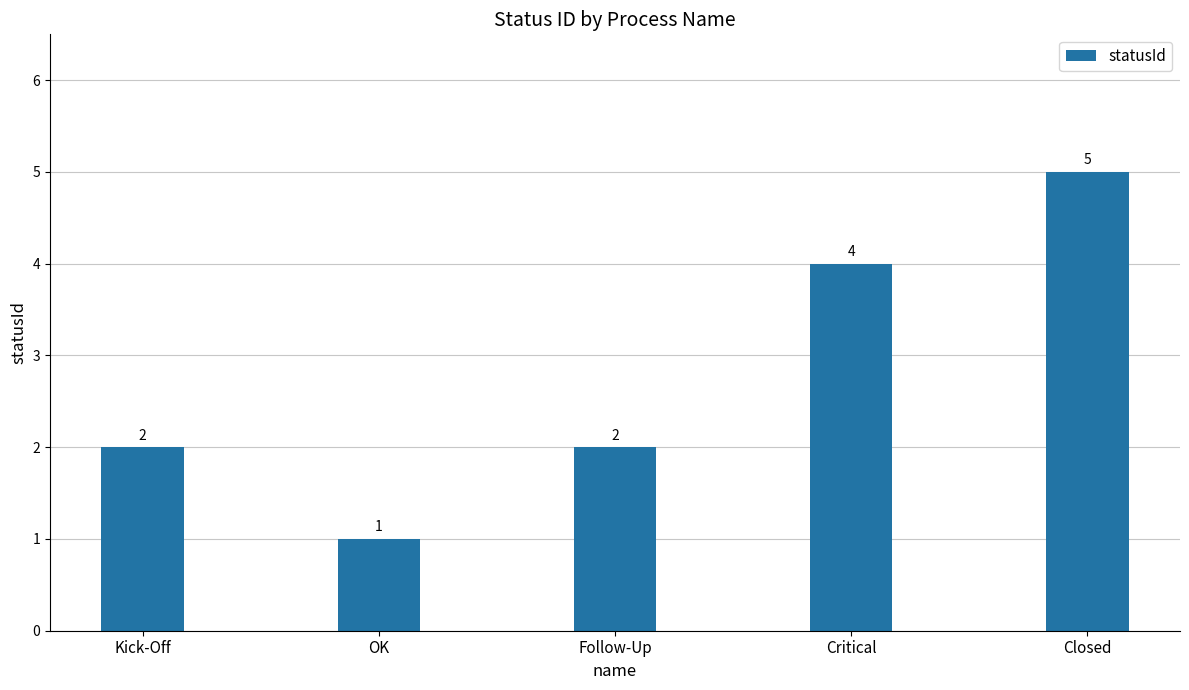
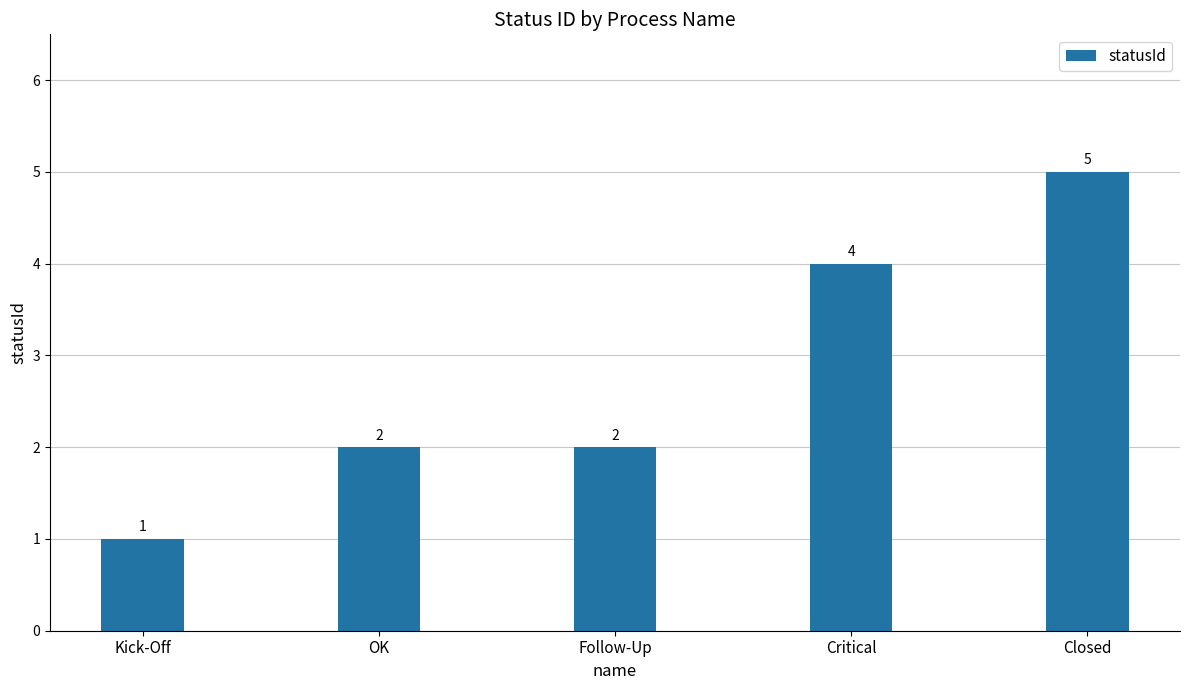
Kick-Off: 2 -> 1
OK: 1 -> 2
